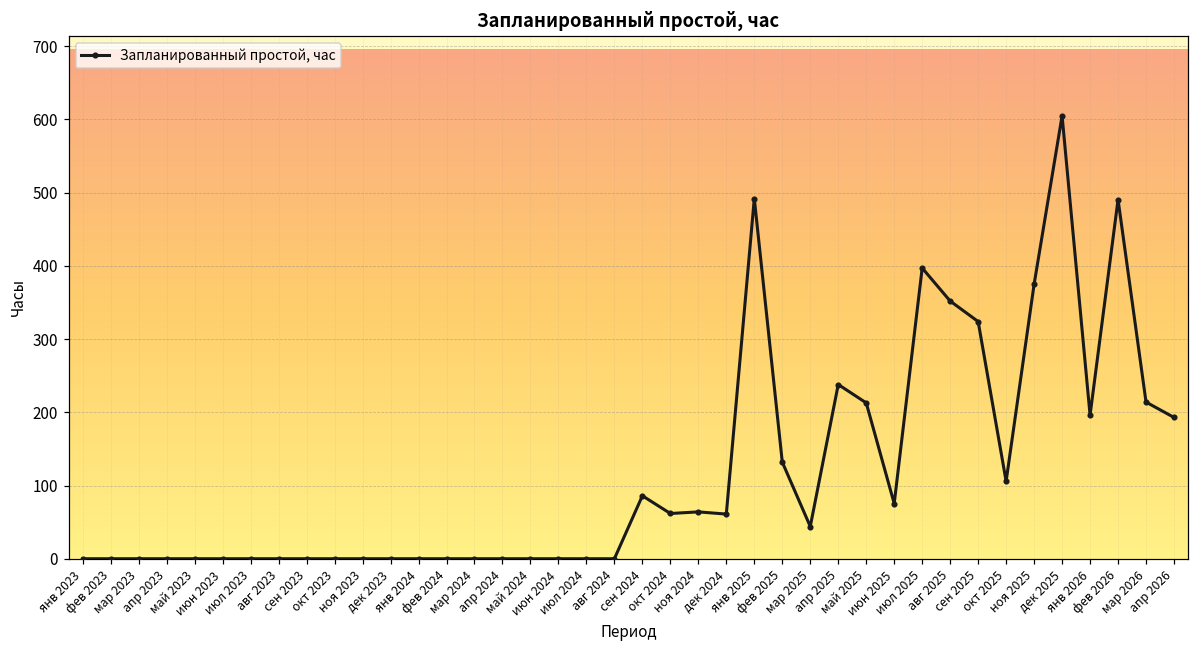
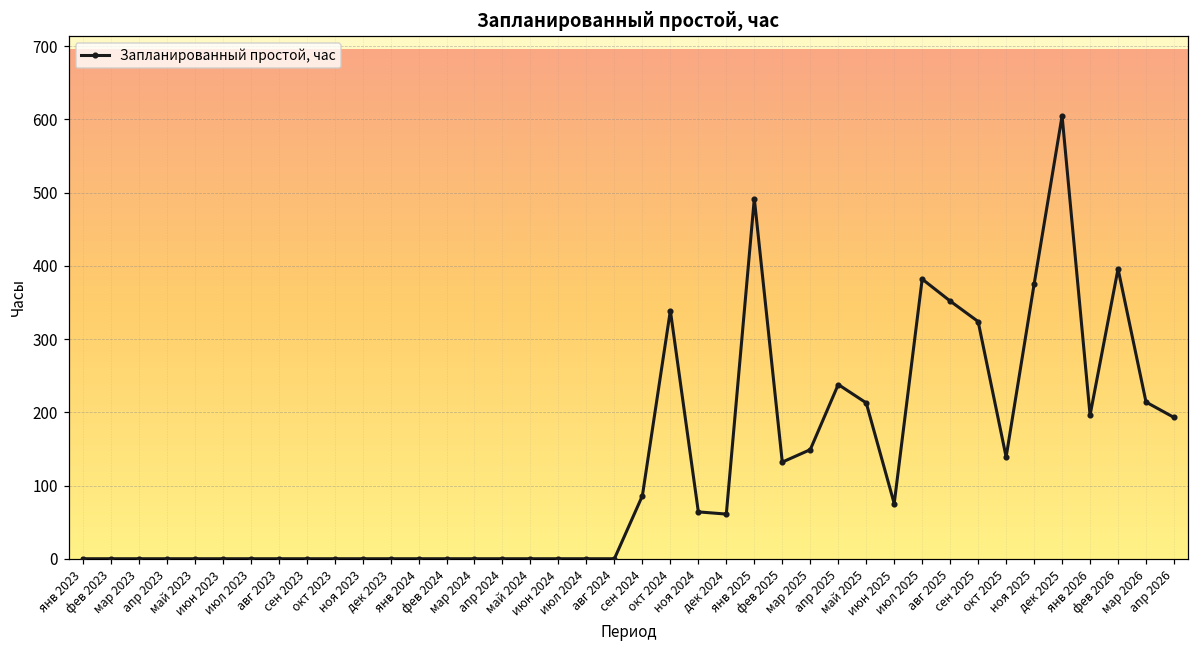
окт 2024: 60 -> 340
мар 2025: 40 -> 150
июл 2025: 400 -> 380
окт 2025: 110 -> 140
фев 2026: 490 -> 400
